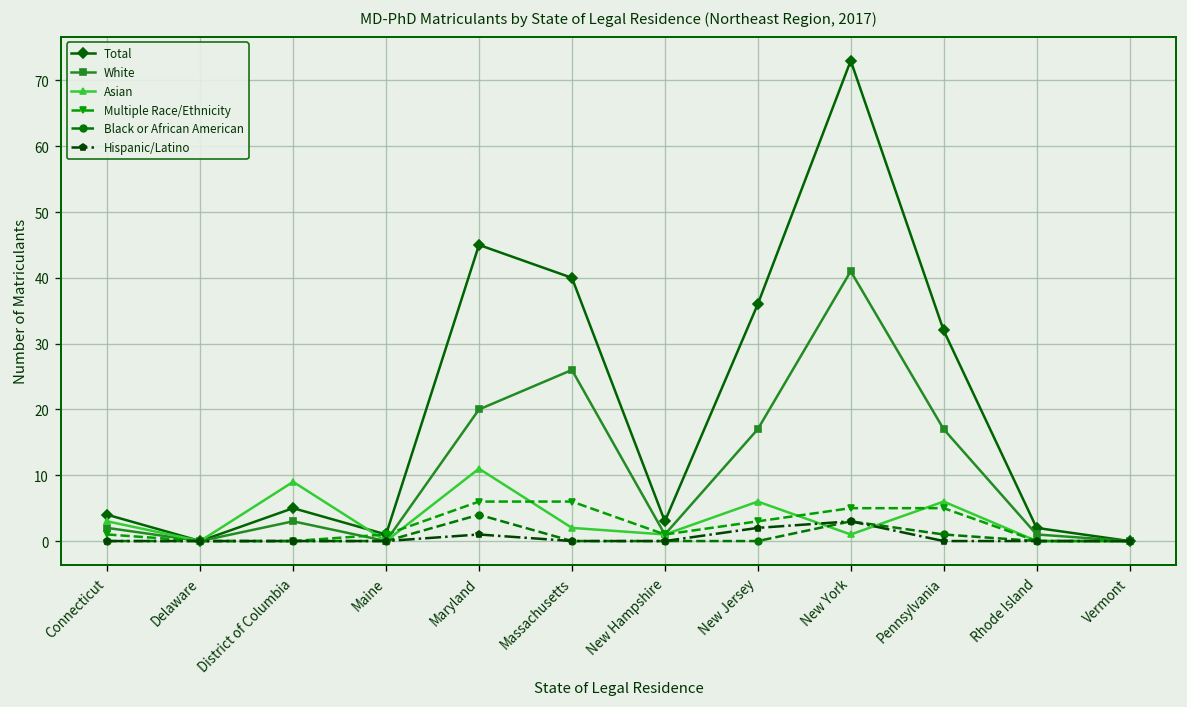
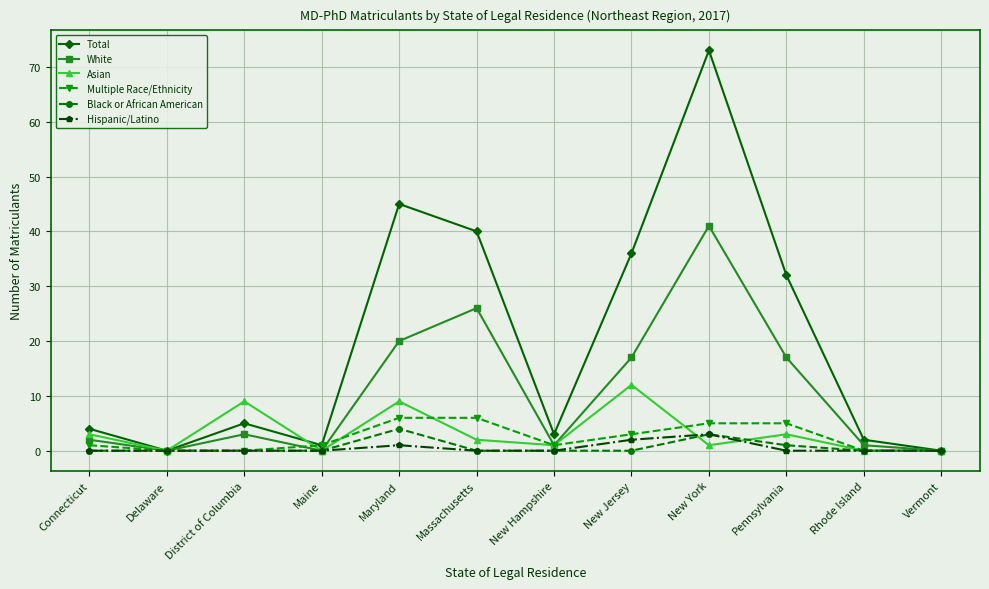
Asian, Maryland: 11 -> 9
Asian, New Jersey: 6 -> 12
Asian, Pennsylvania: 6 -> 3
